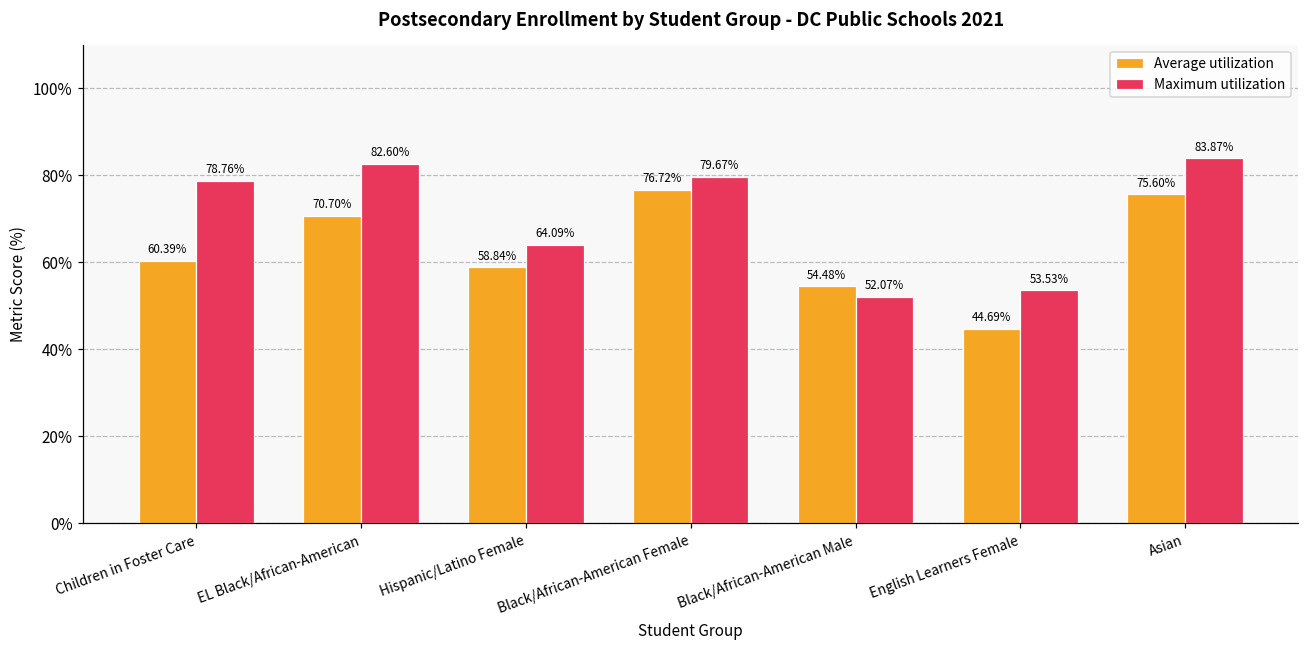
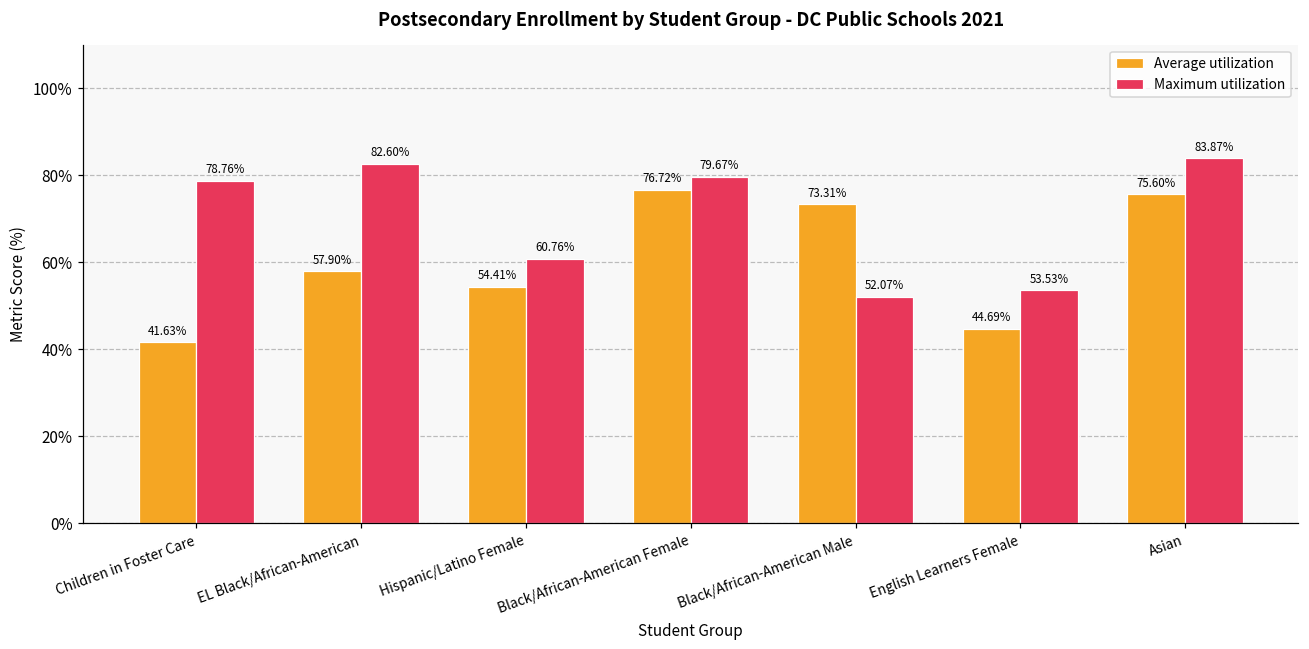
Average utilization, Children in Foster Care: 60.39% -> 41.63%
Average utilization, EL Black/African-American: 70.70% -> 57.90%
Average utilization, Hispanic/Latino Female: 58.84% -> 54.41%
Maximum utilization, Hispanic/Latino Female: 64.09% -> 60.76%
Average utilization, Black/African-American Male: 54.48% -> 73.31%
